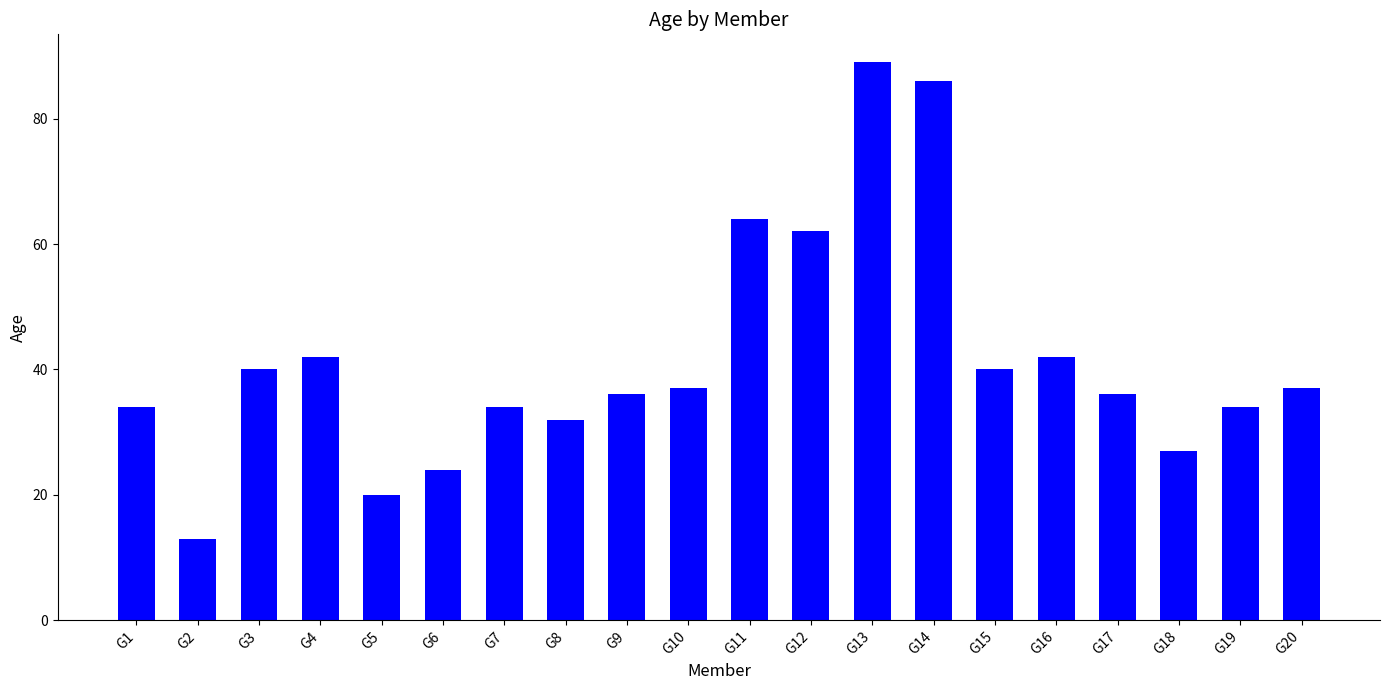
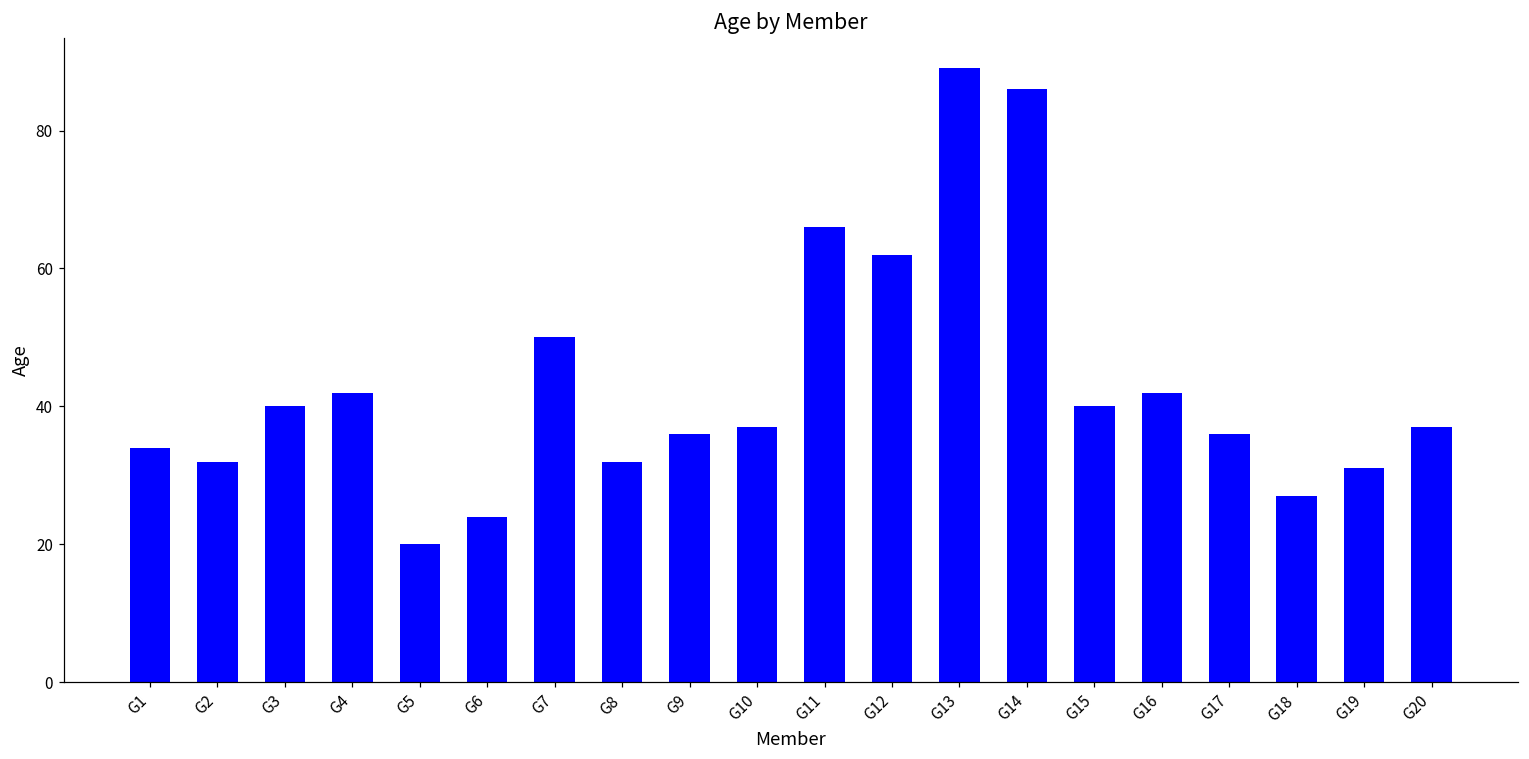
G2: 13 -> 32
G7: 34 -> 50
G11: 64 -> 66
G19: 34 -> 31
